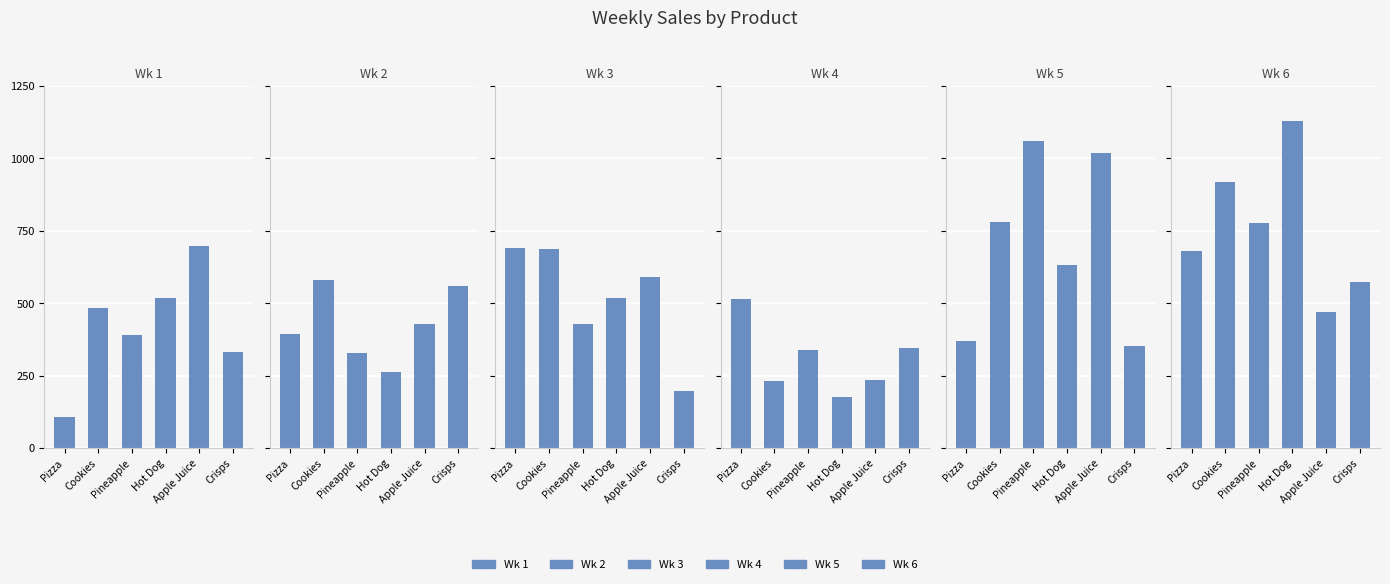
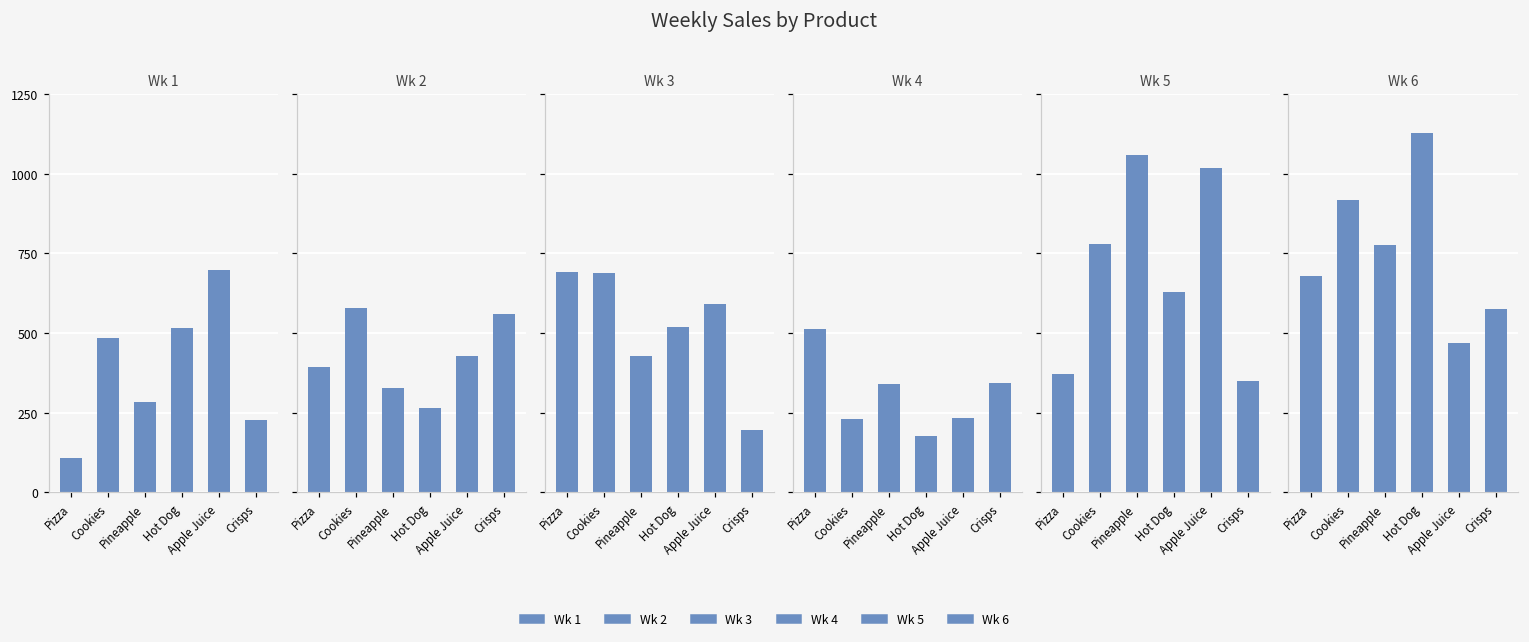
Wk 1, Pineapple: 390 -> 280
Wk 1, Crisps: 330 -> 230
